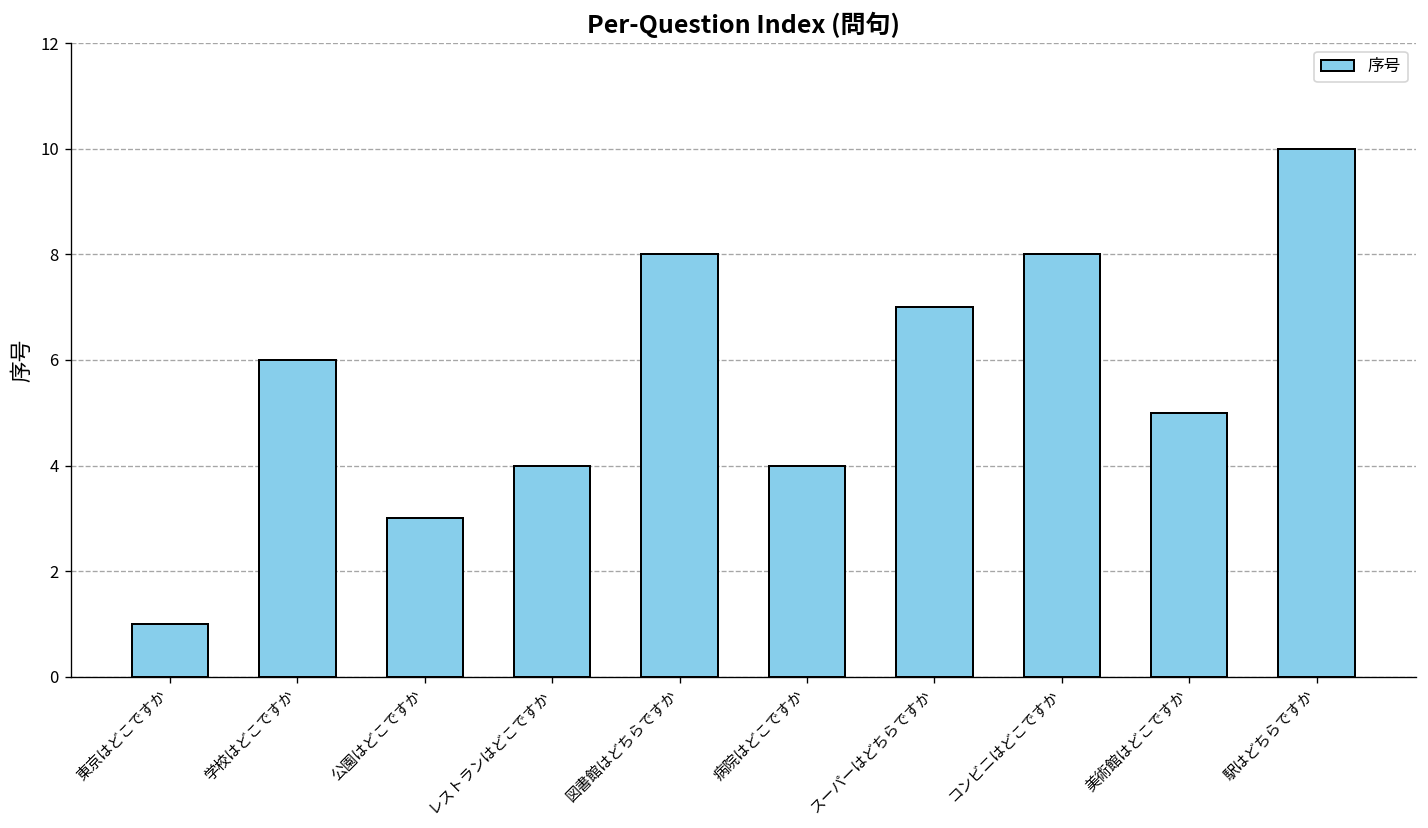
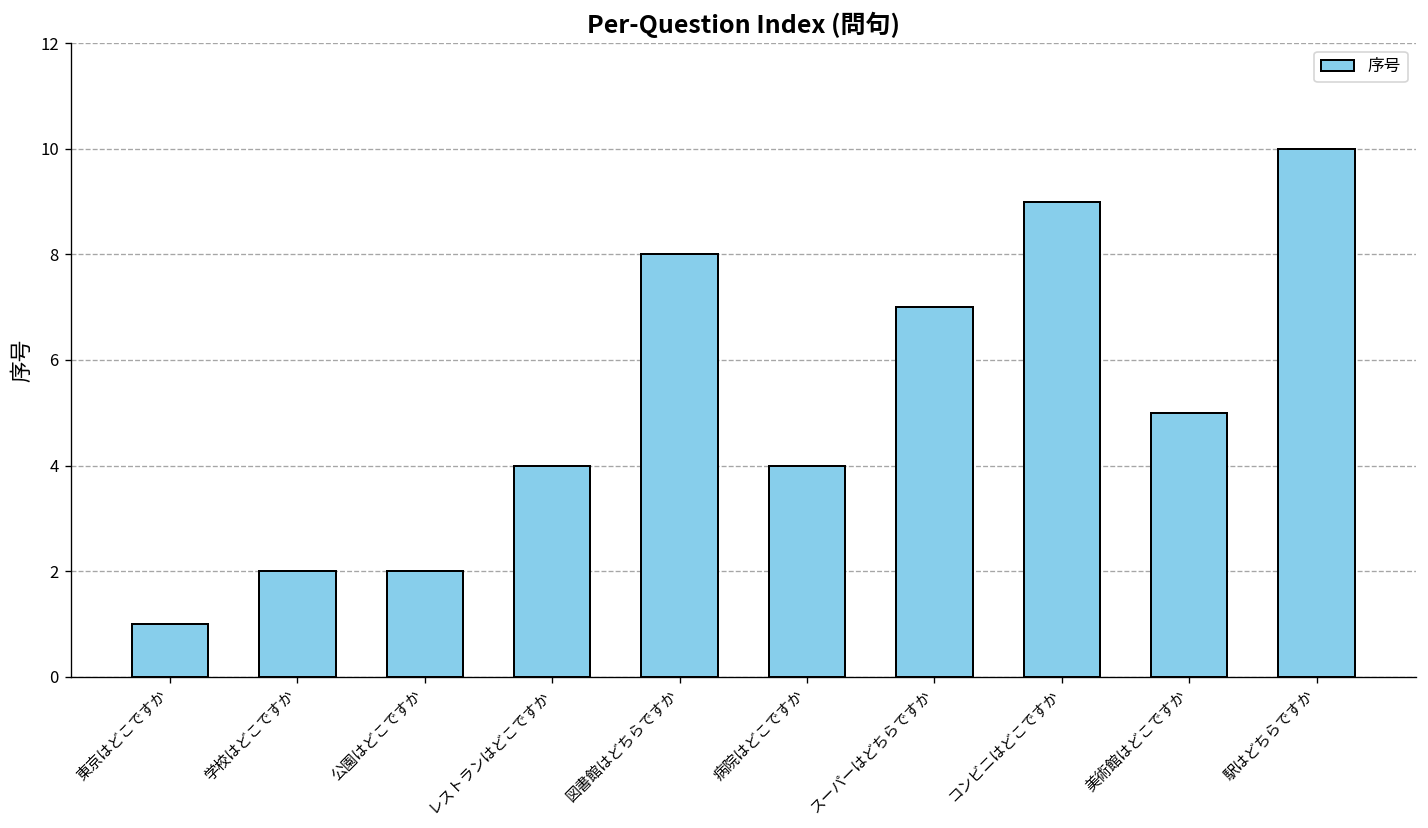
学校はどこですか: 6 -> 2
公園はどこですか: 3 -> 2
コンビニはどこですか: 8 -> 9
